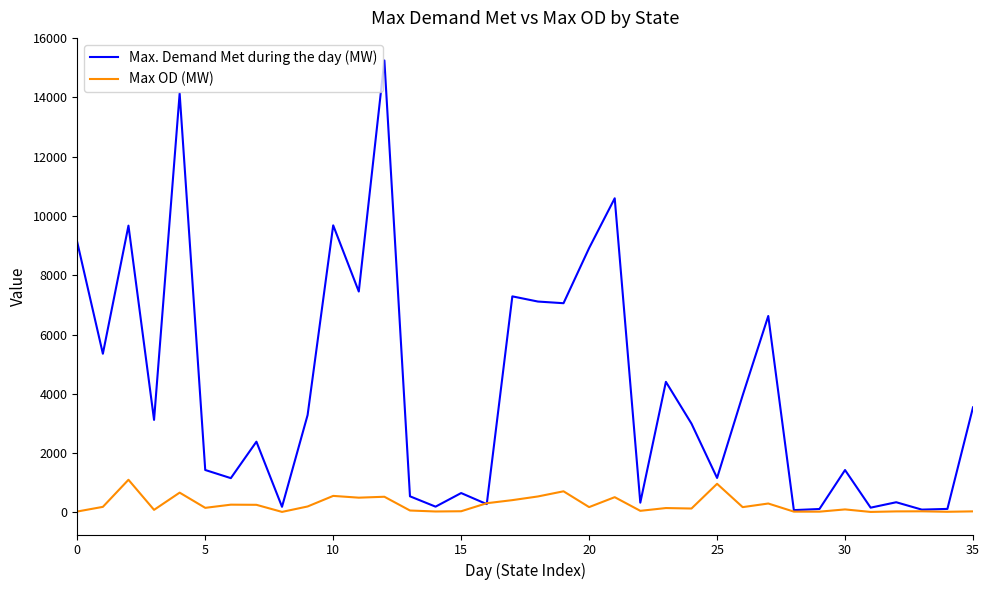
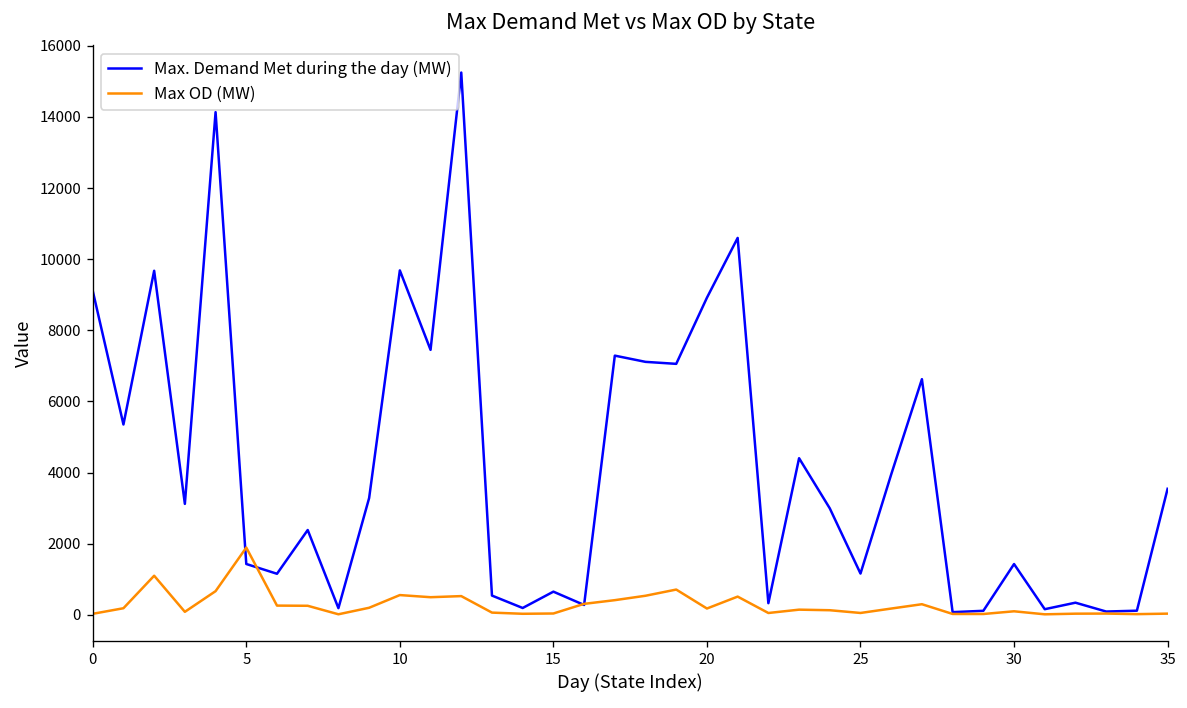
Max OD (MW), 5: 200 -> 1900
Max OD (MW), 25: 1000 -> 100
